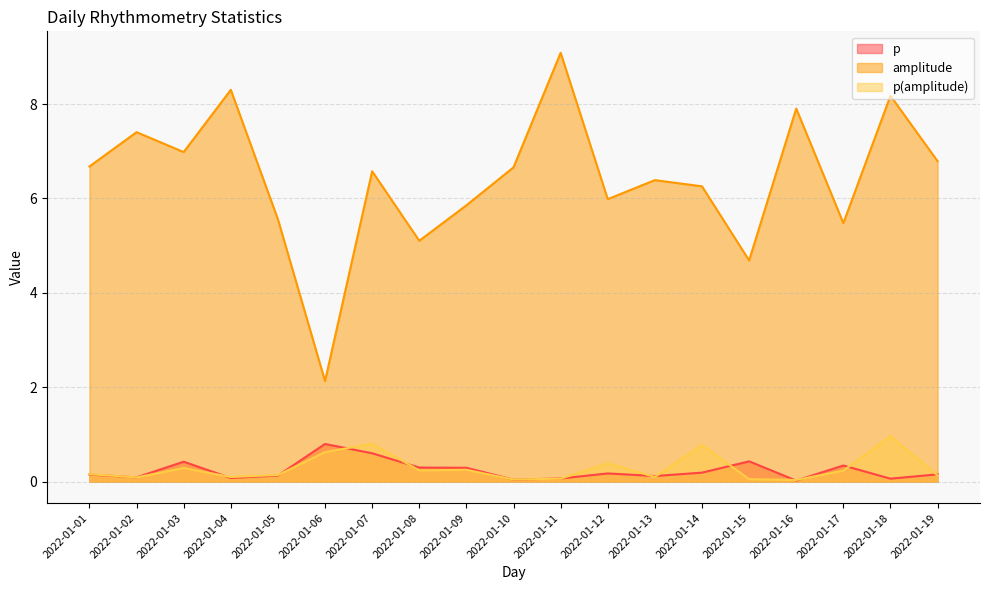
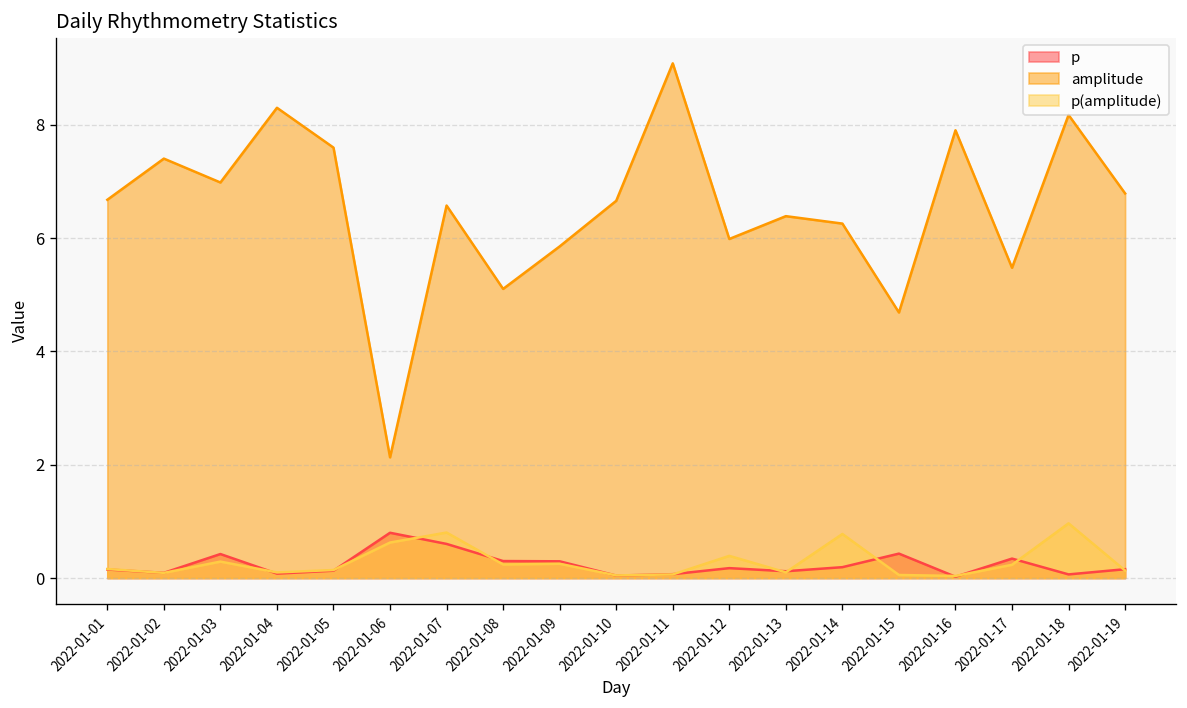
amplitude, 2022-01-05: 5.6 -> 7.6
